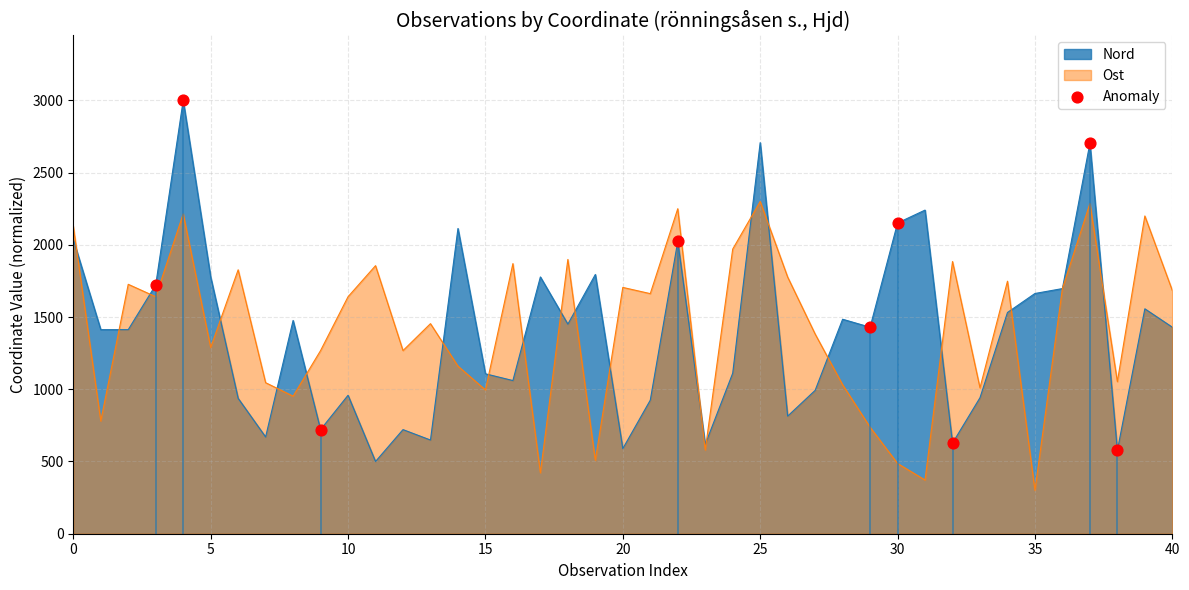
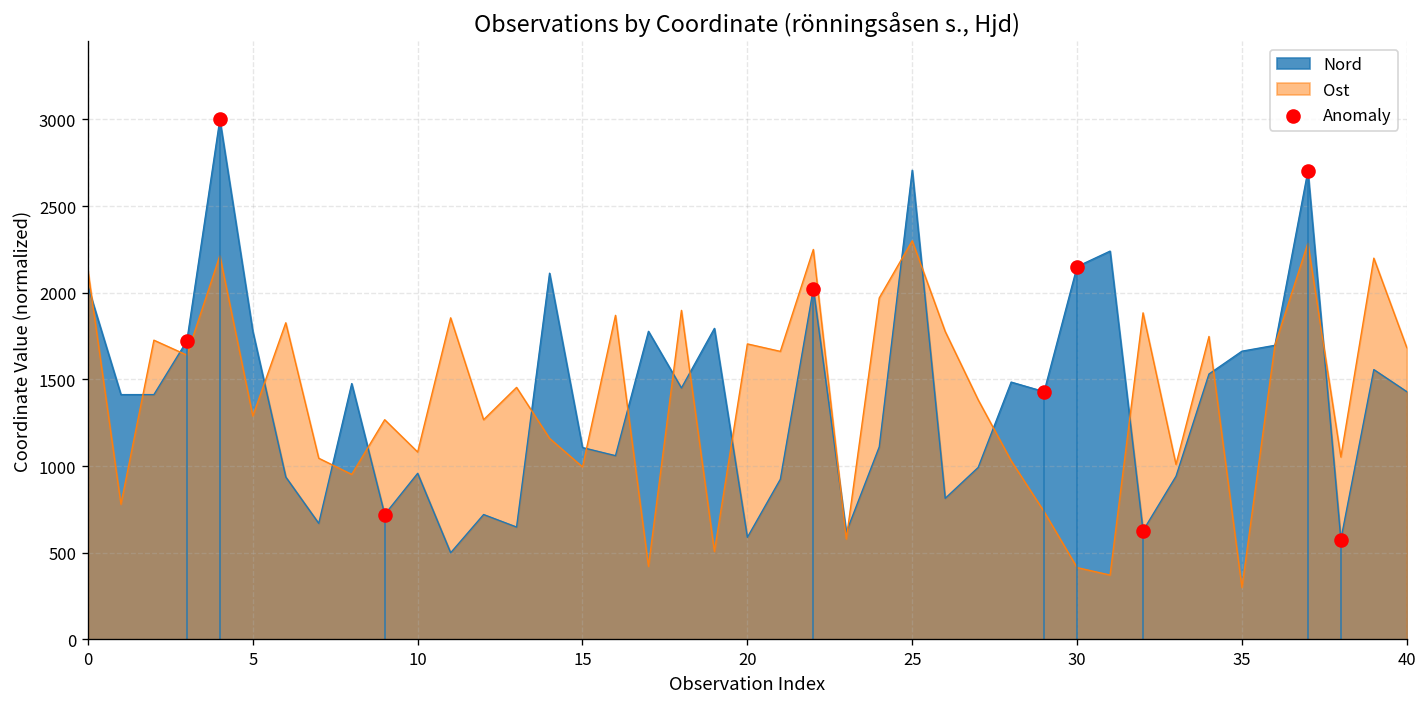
Ost, 10: 1640 -> 1080
Ost, 30: 490 -> 410
